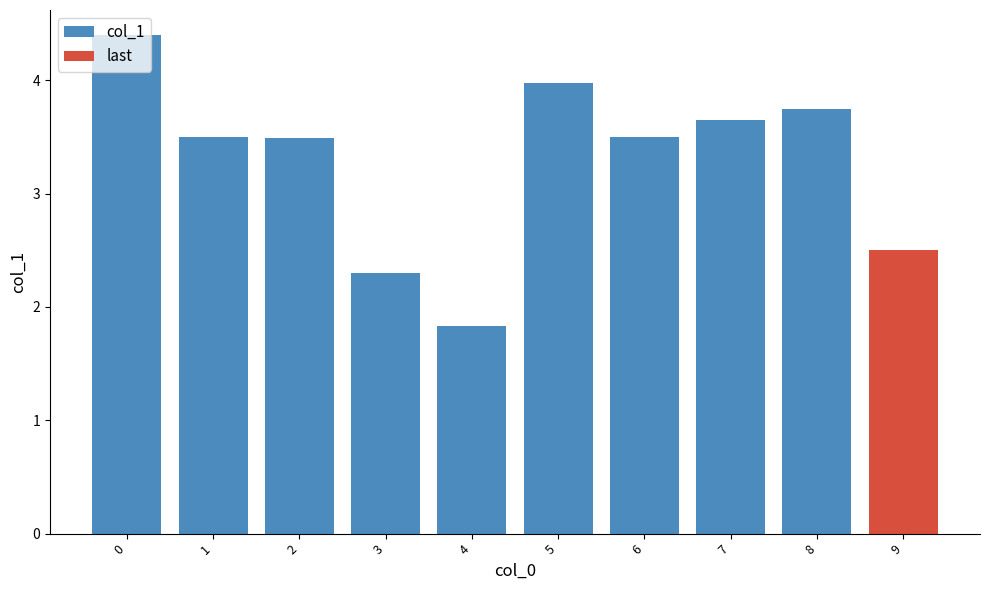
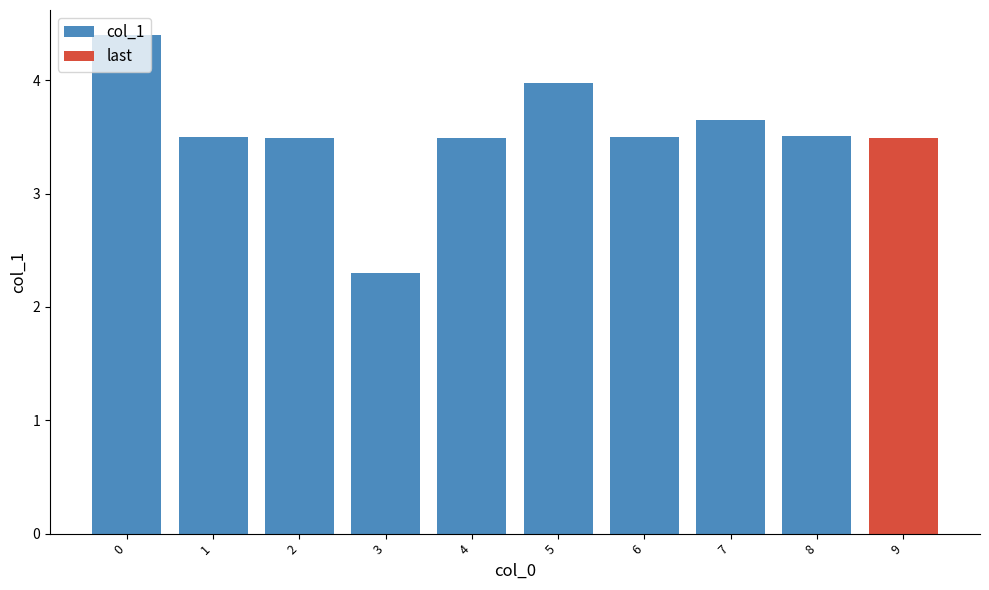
4: 1.83 -> 3.49
8: 3.74 -> 3.51
9: 2.50 -> 3.49
